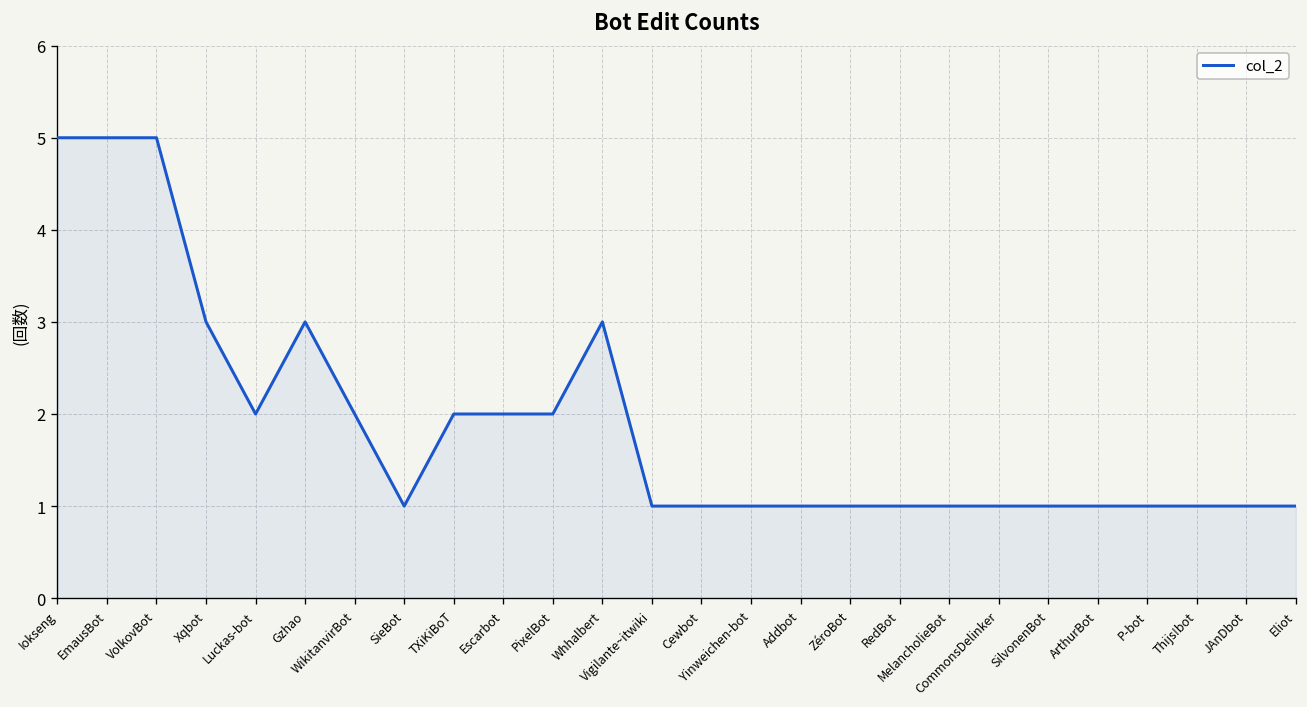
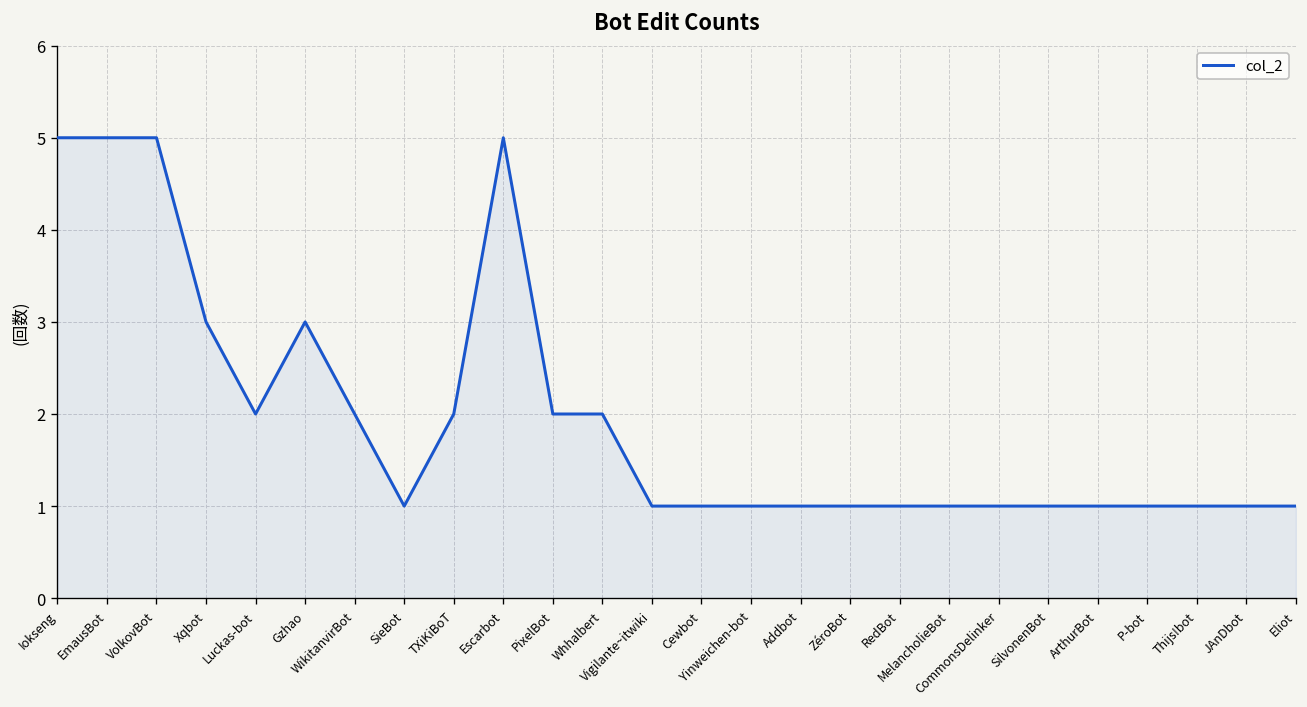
Escarbot: 2 -> 5
Whhalbert: 3 -> 2
